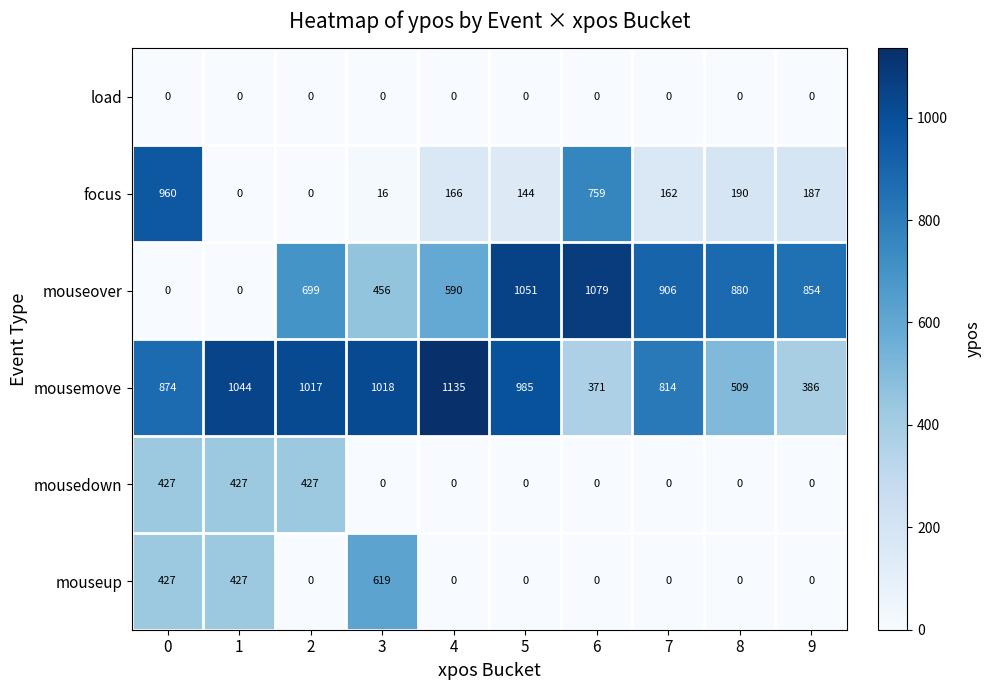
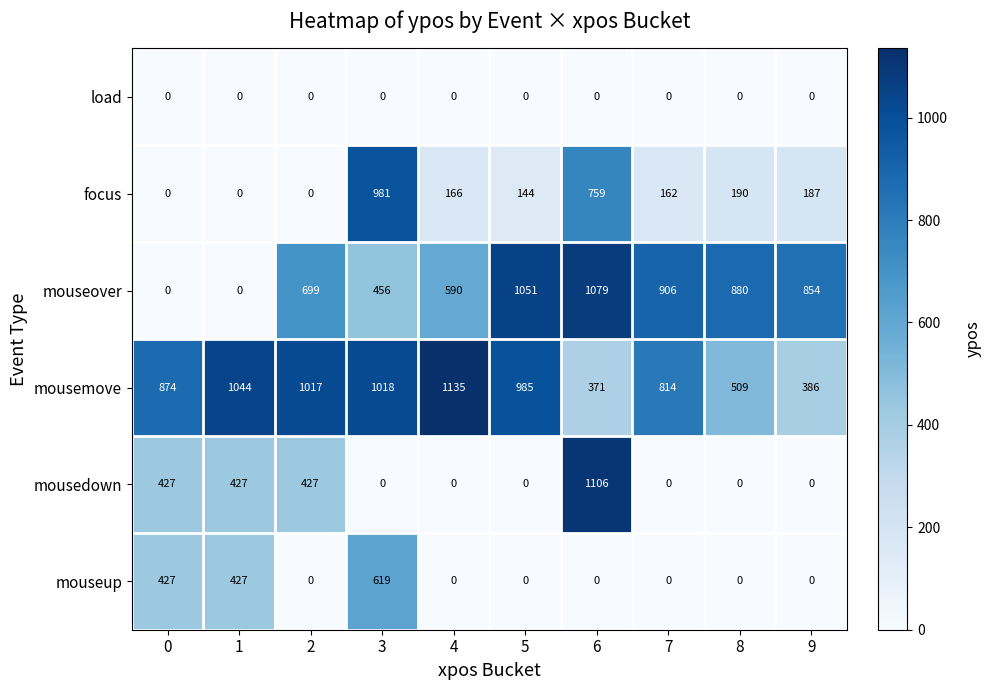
focus, 0: 960 -> 0
focus, 3: 16 -> 981
mousedown, 6: 0 -> 1106
